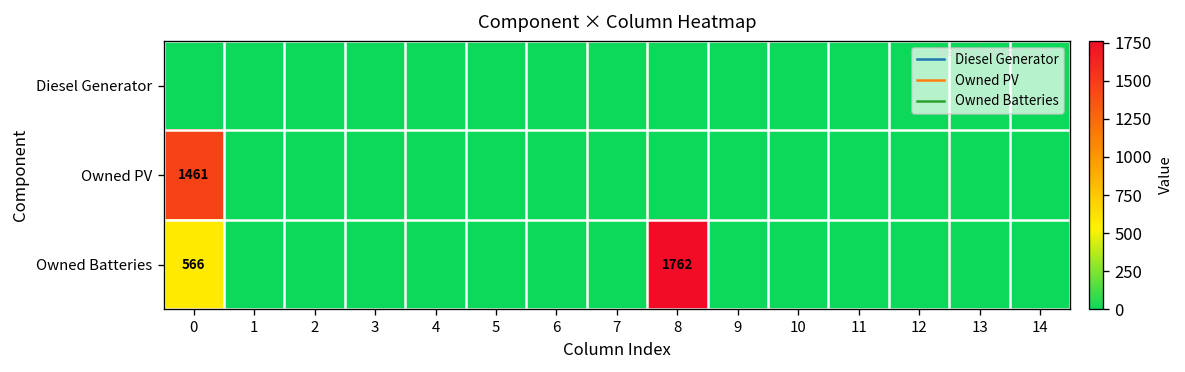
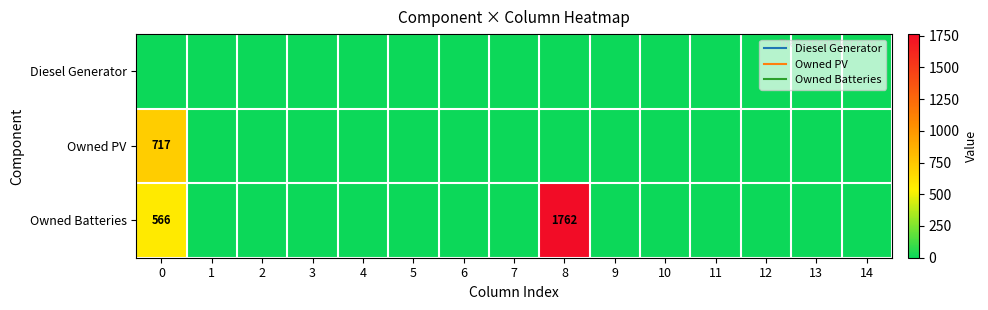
Owned PV, 0: 1461 -> 717
